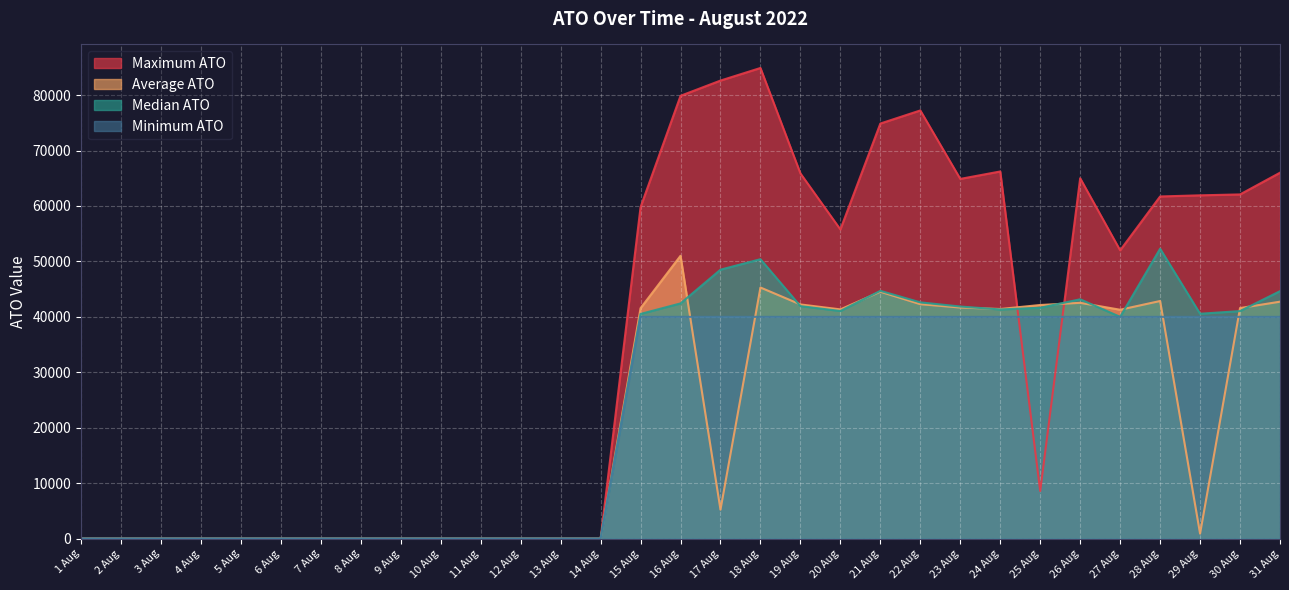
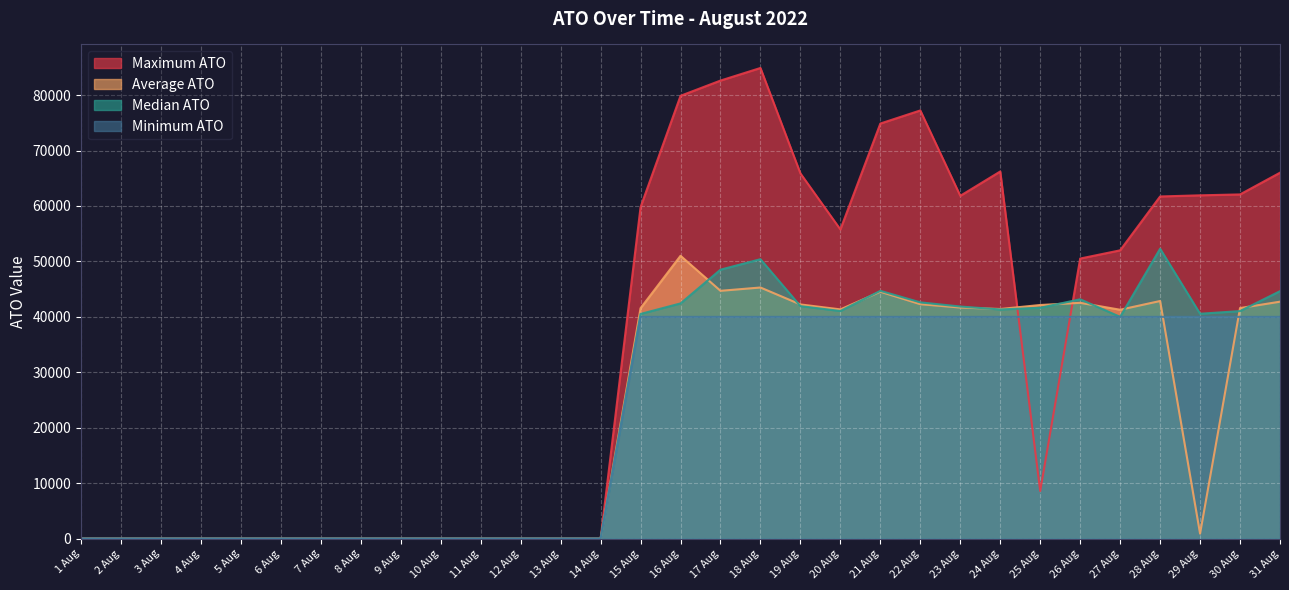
Average ATO, 17 Aug: 5000 -> 45000
Maximum ATO, 23 Aug: 65000 -> 62000
Maximum ATO, 26 Aug: 65000 -> 51000
